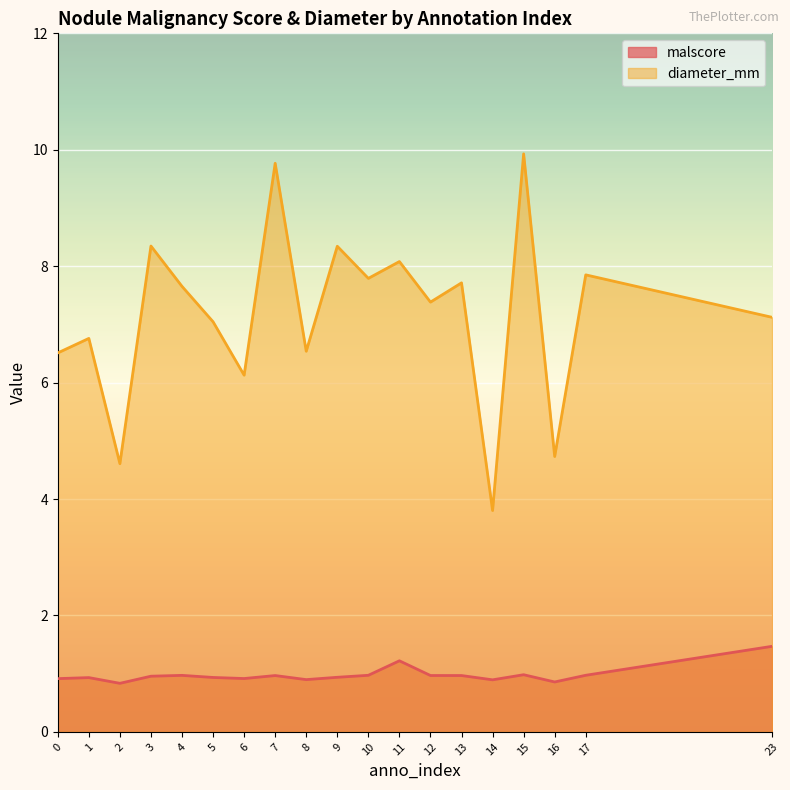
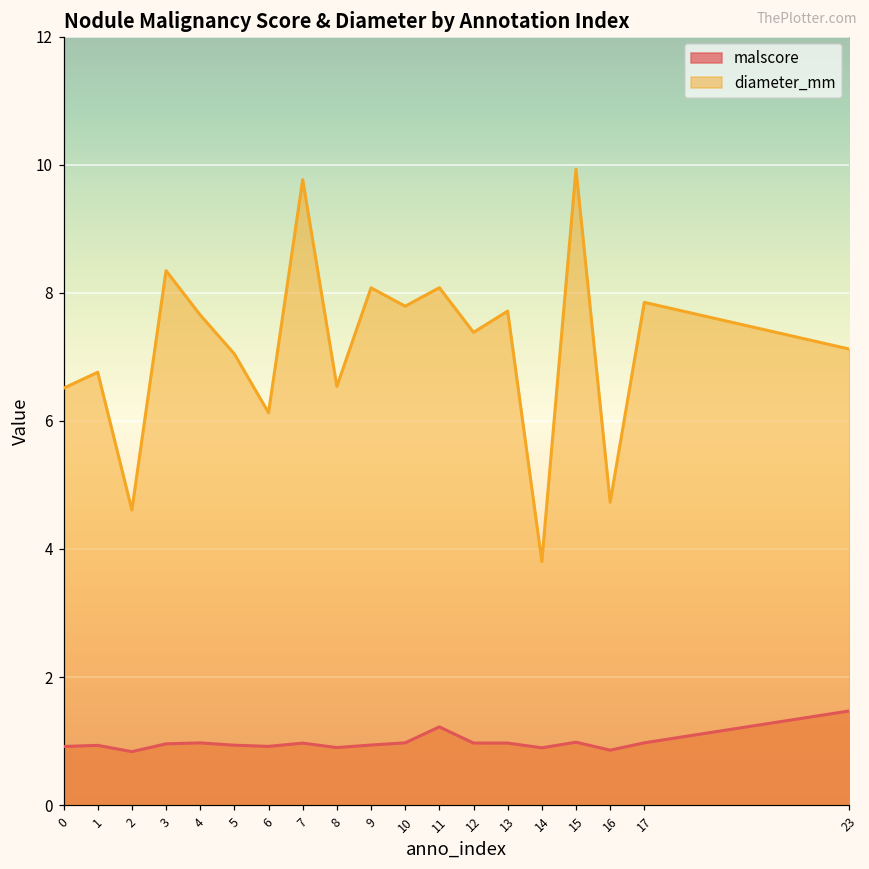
diameter_mm, 9: 8.3 -> 8.1
